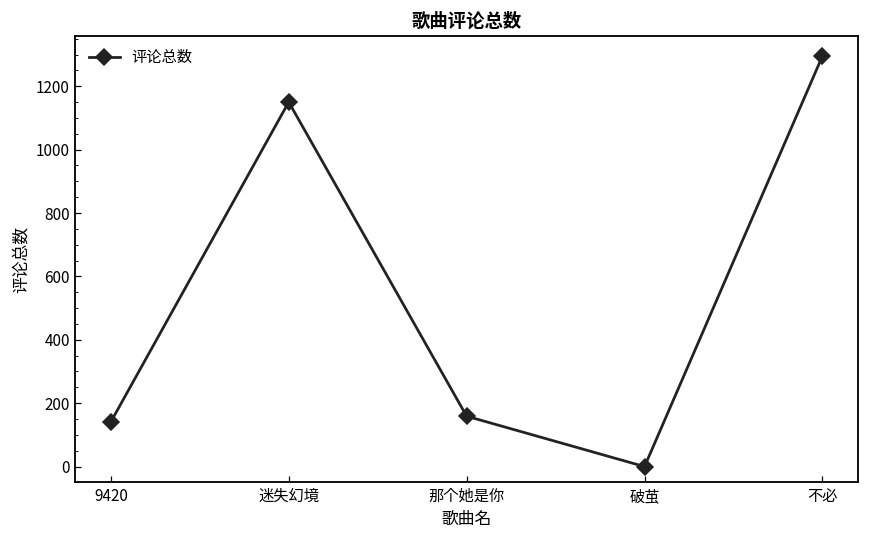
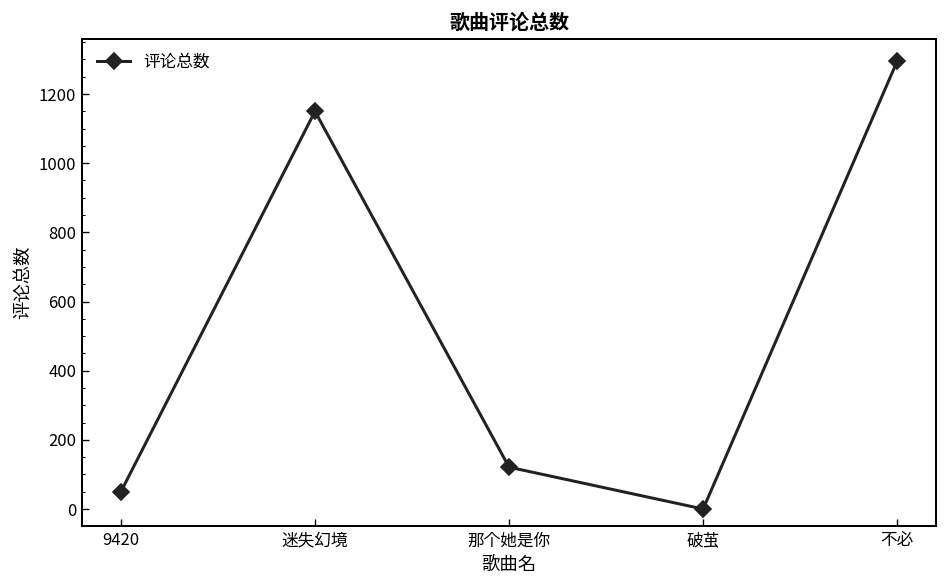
9420: 140 -> 50
那个她是你: 160 -> 120
